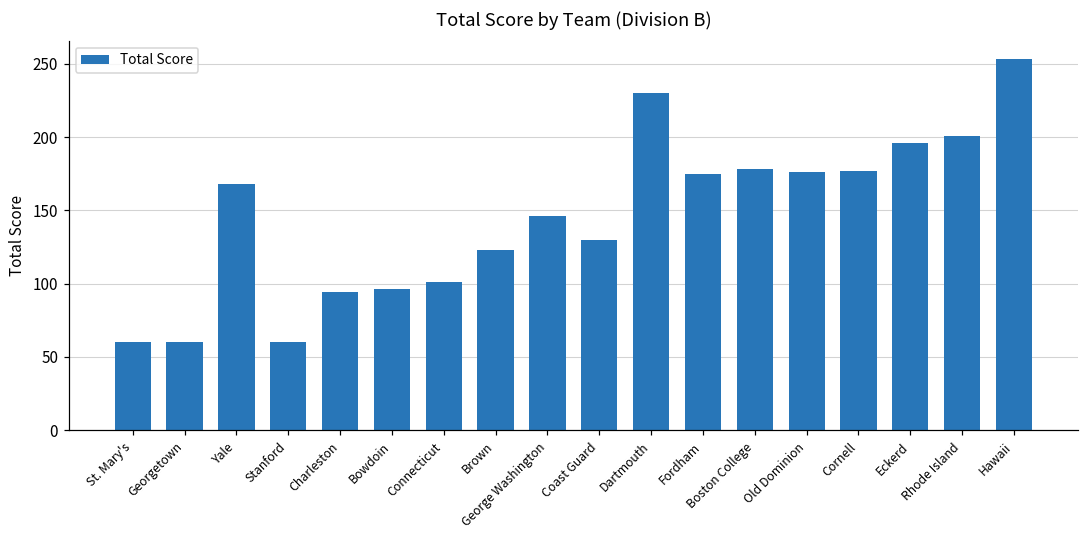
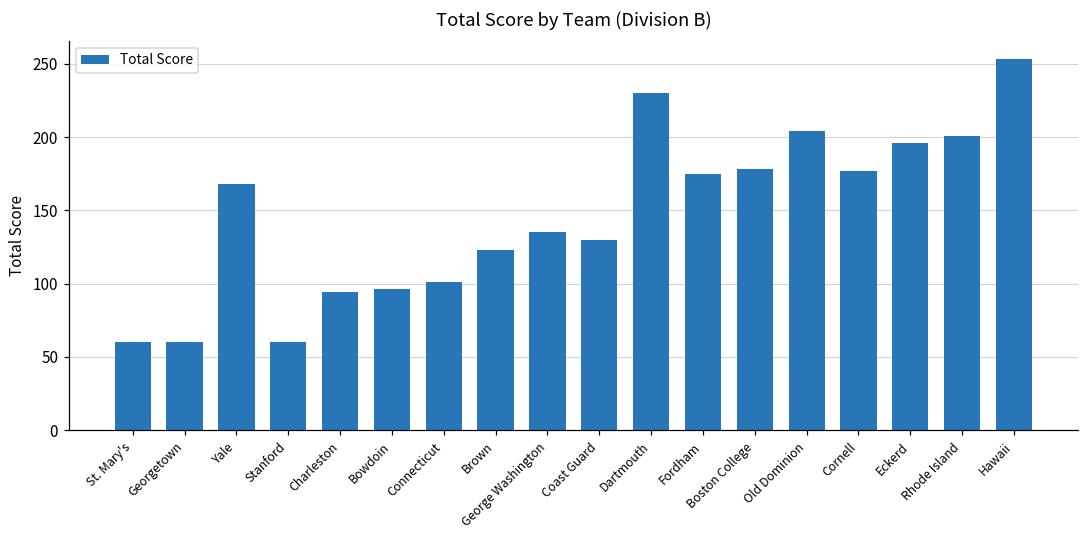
George Washington: 146 -> 135
Old Dominion: 176 -> 204
